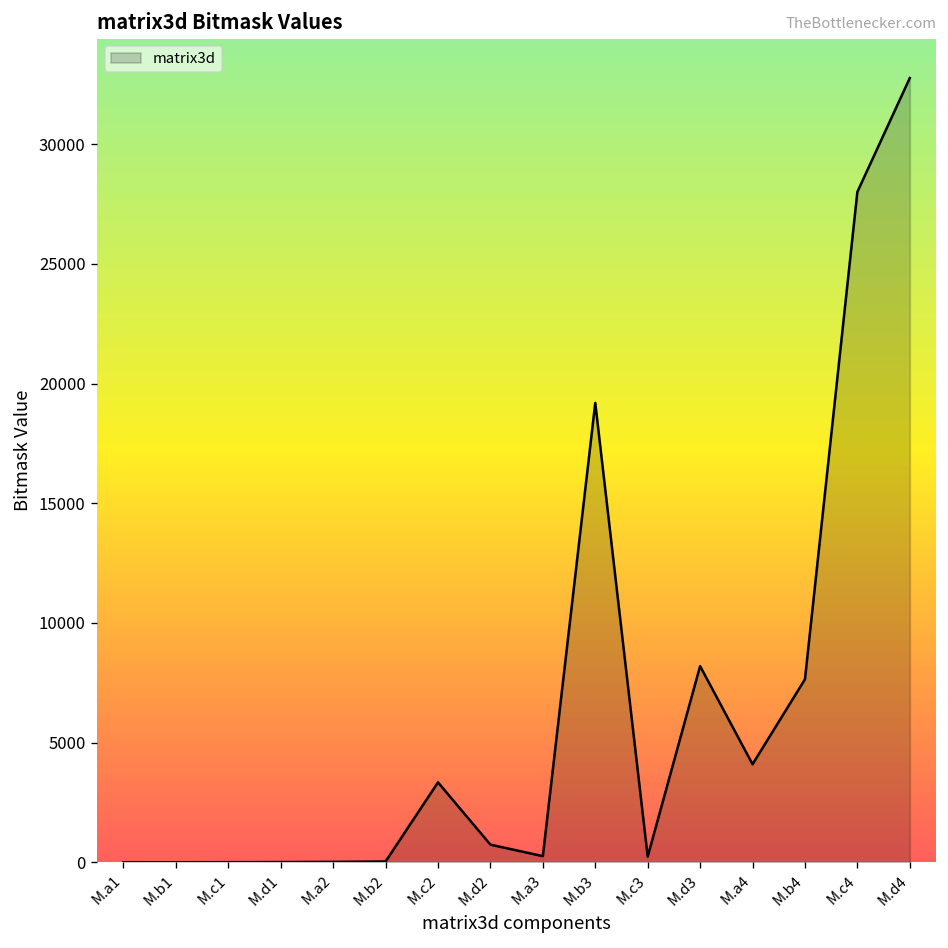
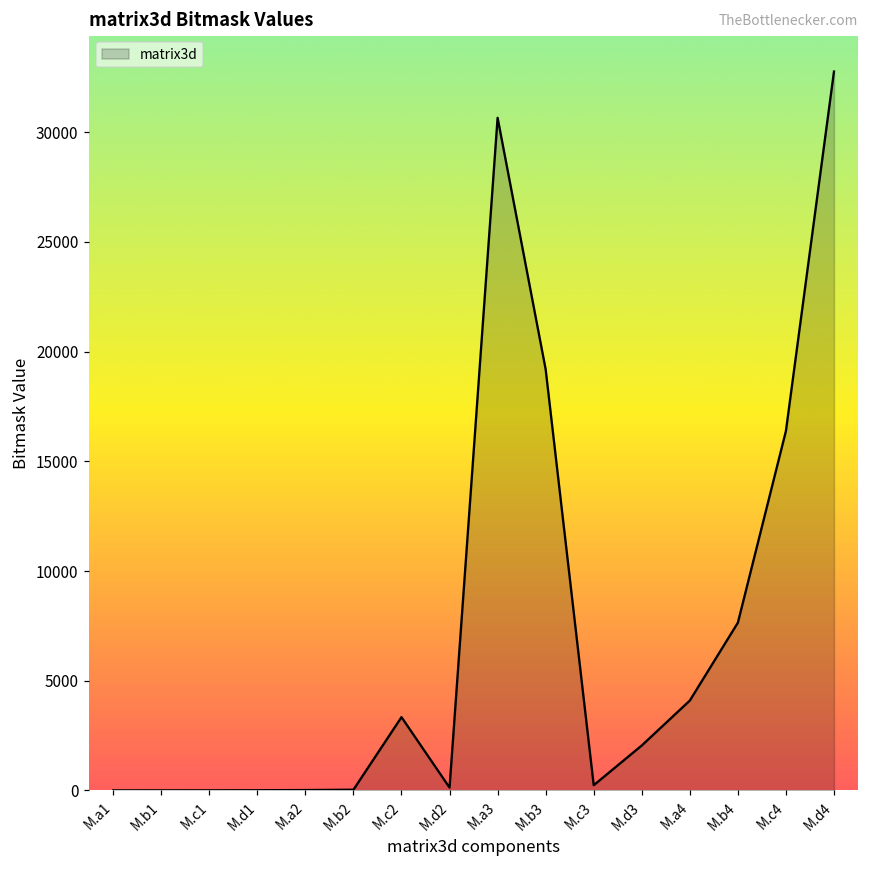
M.d2: 700 -> 100
M.a3: 300 -> 30700
M.d3: 8200 -> 2000
M.c4: 28000 -> 16400
